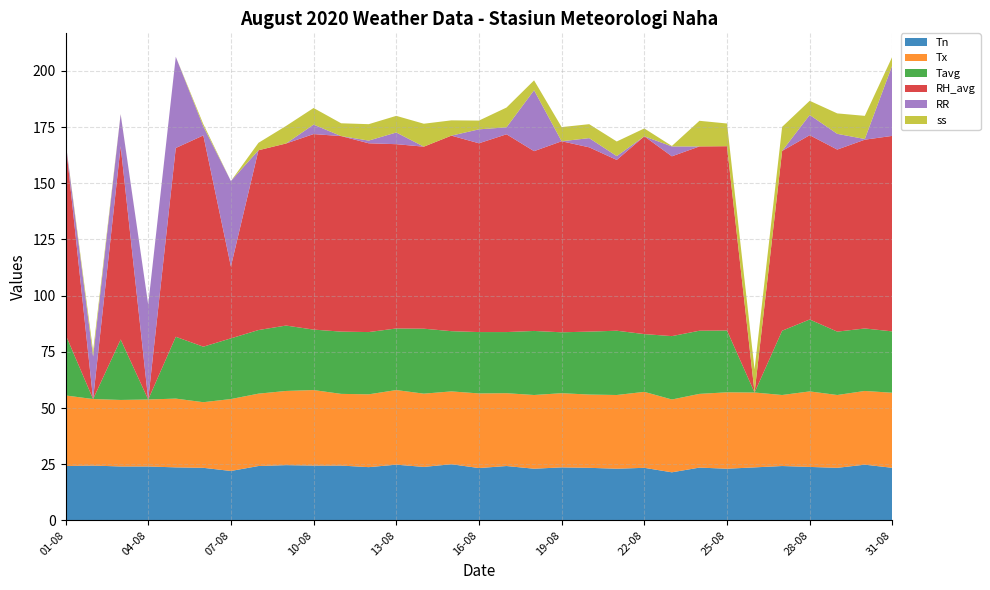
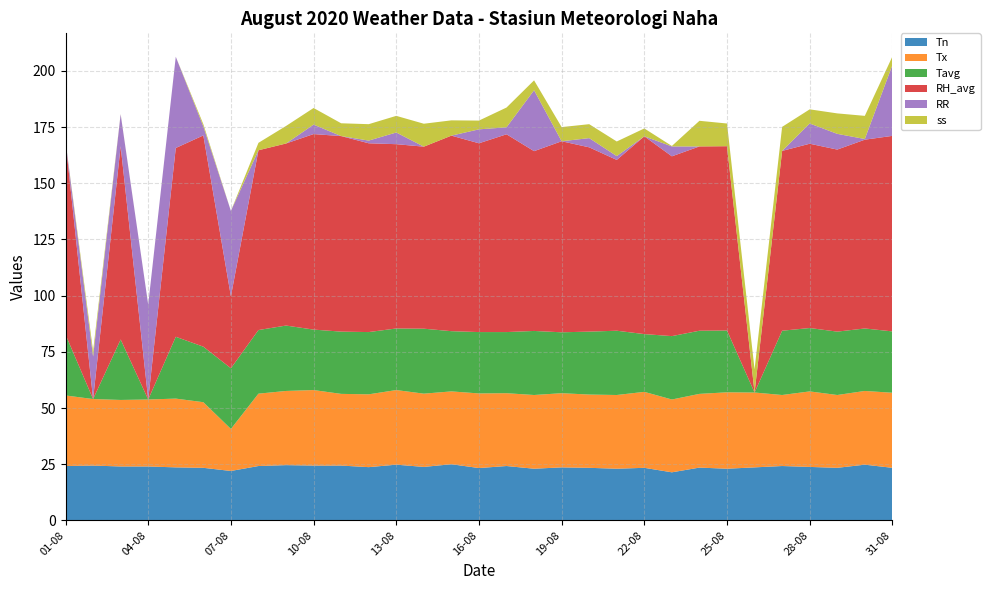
Tx, 07-08: 32 -> 19
Tavg, 28-08: 32 -> 28
